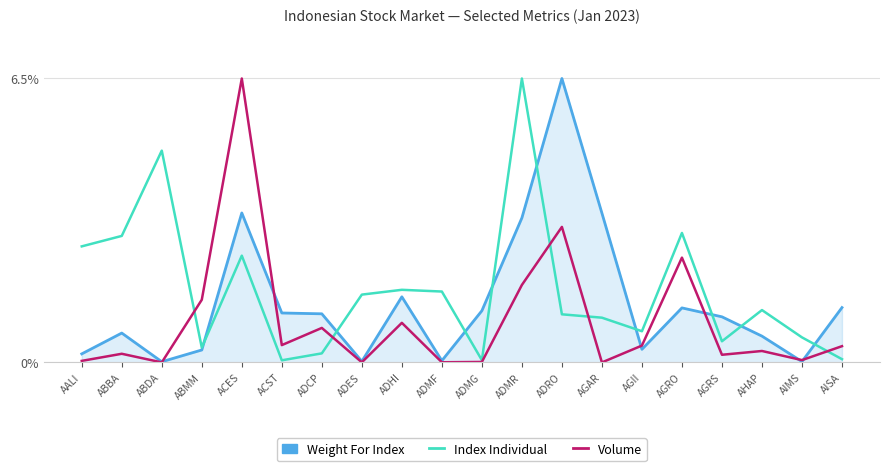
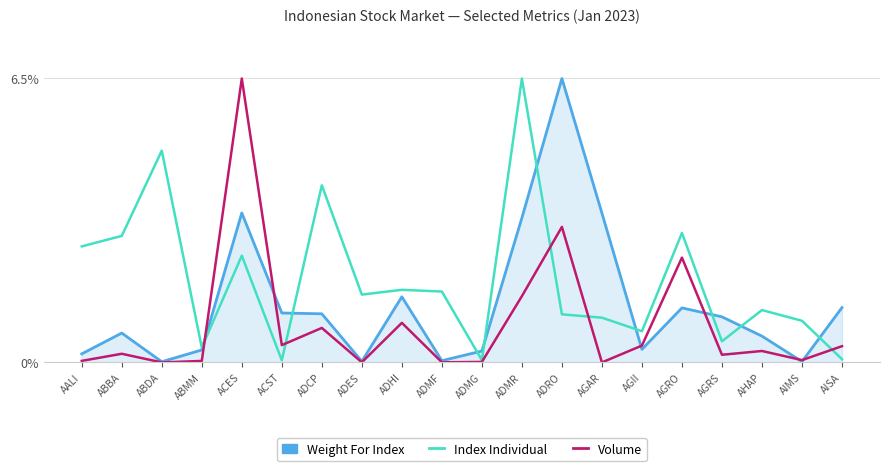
Volume, ABMM: 1.4% -> 0.0%
Index Individual, ADCP: 0.2% -> 4.1%
Weight For Index, ADMG: 1.2% -> 0.3%
Volume, ADMR: 1.8% -> 1.5%
Index Individual, AIMS: 0.6% -> 1.0%
